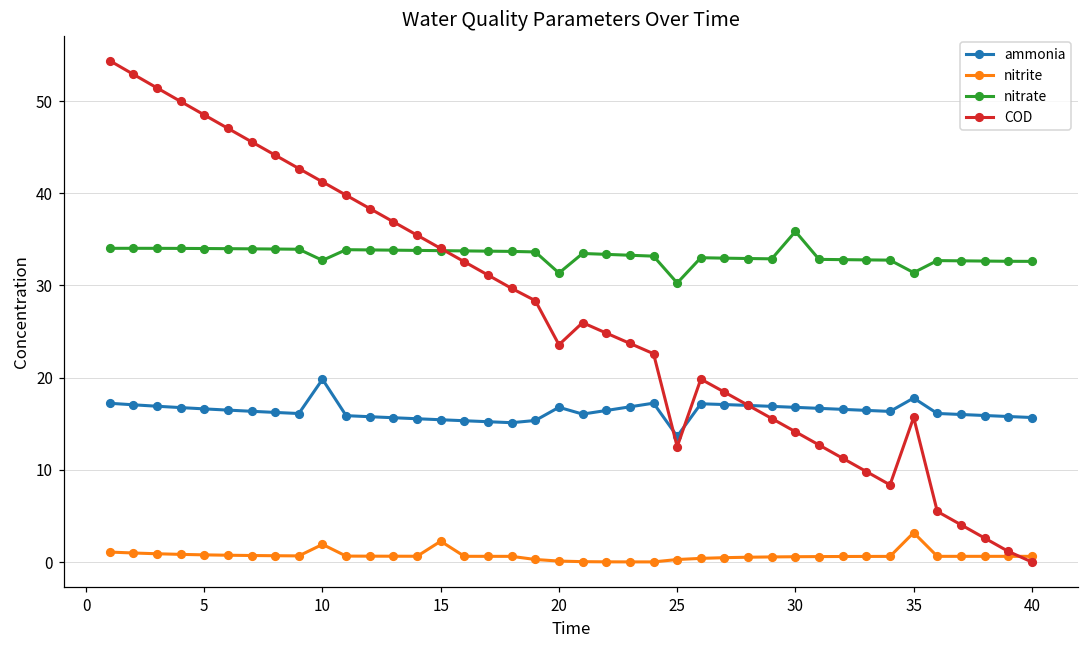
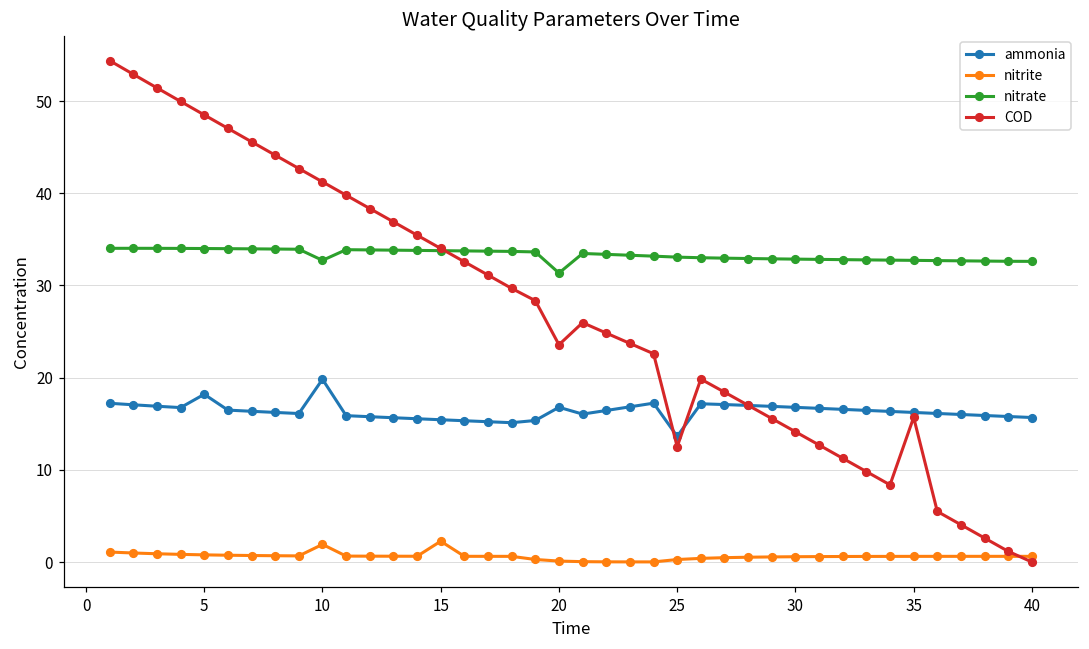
ammonia, 5: 17 -> 18
nitrate, 25: 30 -> 33
nitrate, 30: 36 -> 33
ammonia, 35: 18 -> 16
nitrite, 35: 3 -> 1
nitrate, 35: 31 -> 33
